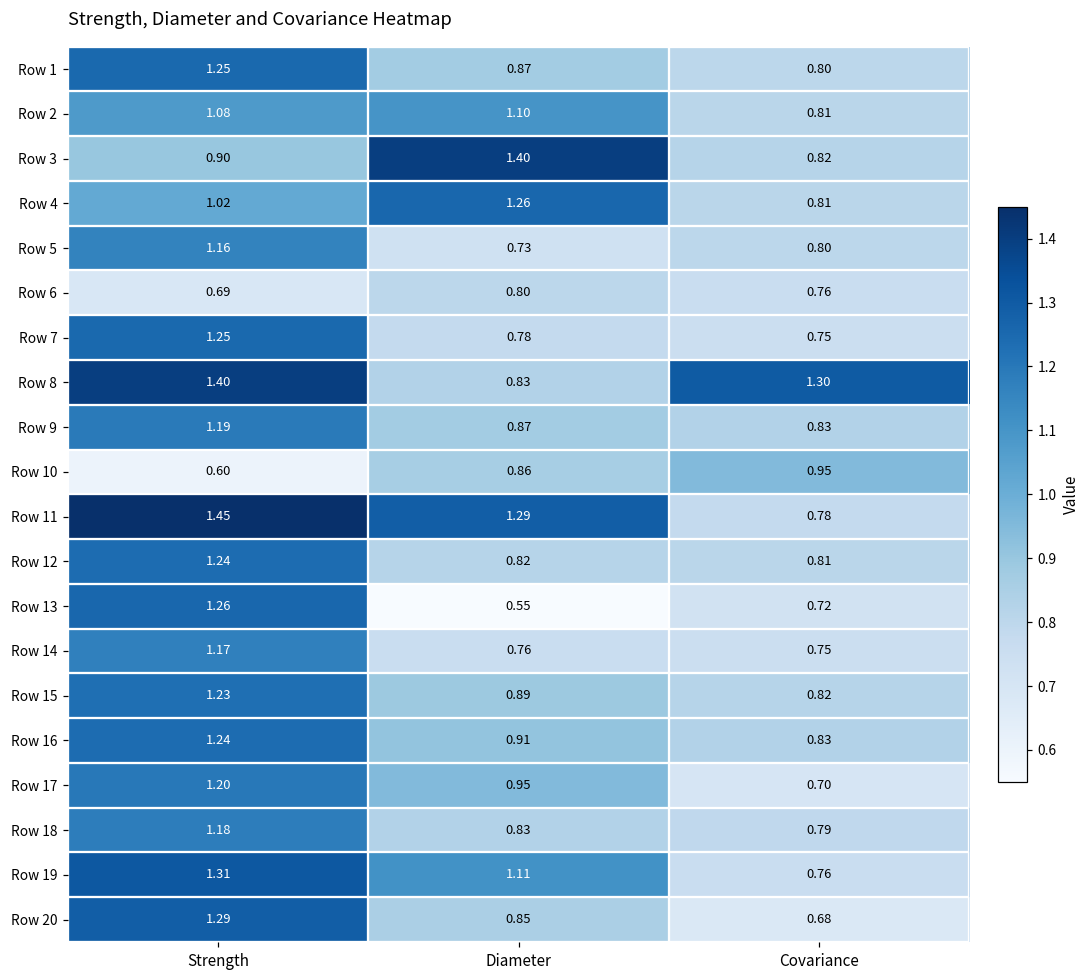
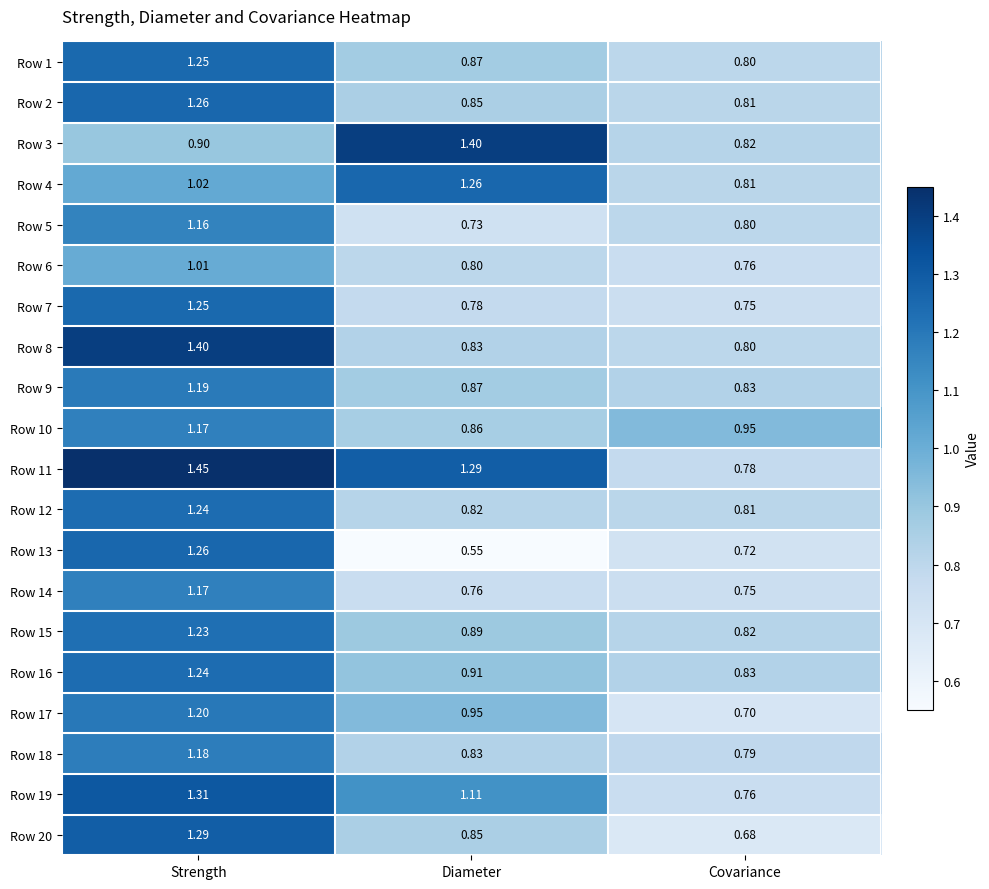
Row 2, Strength: 1.08 -> 1.26
Row 2, Diameter: 1.10 -> 0.85
Row 6, Strength: 0.69 -> 1.01
Row 8, Covariance: 1.30 -> 0.80
Row 10, Strength: 0.60 -> 1.17
